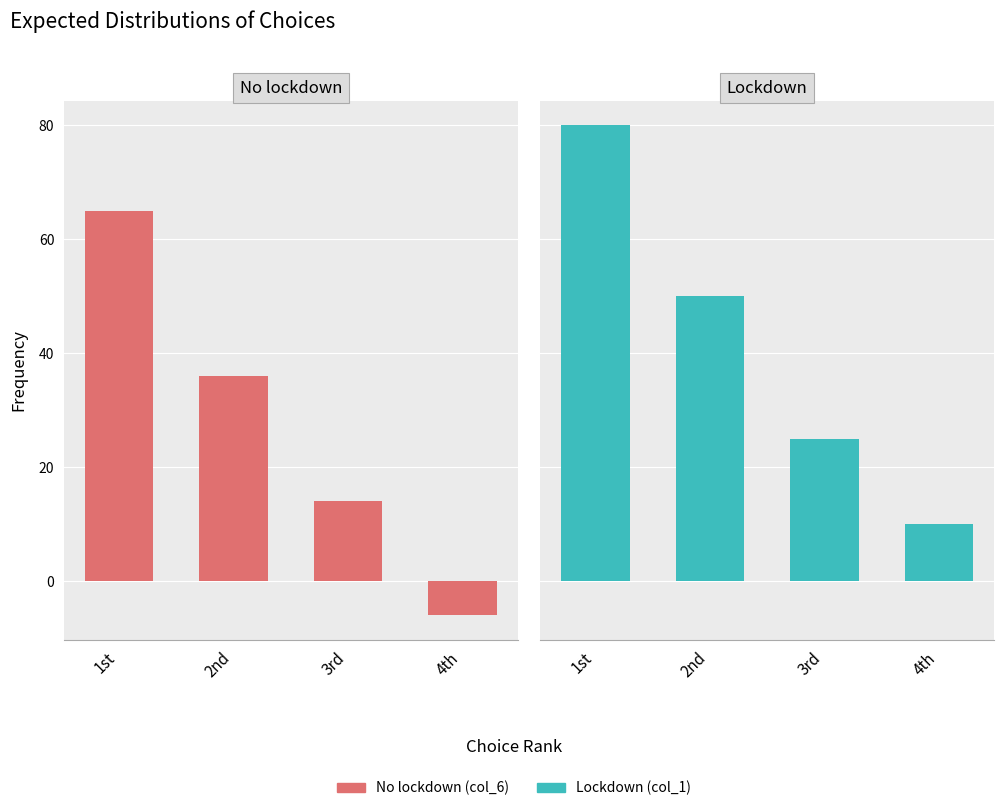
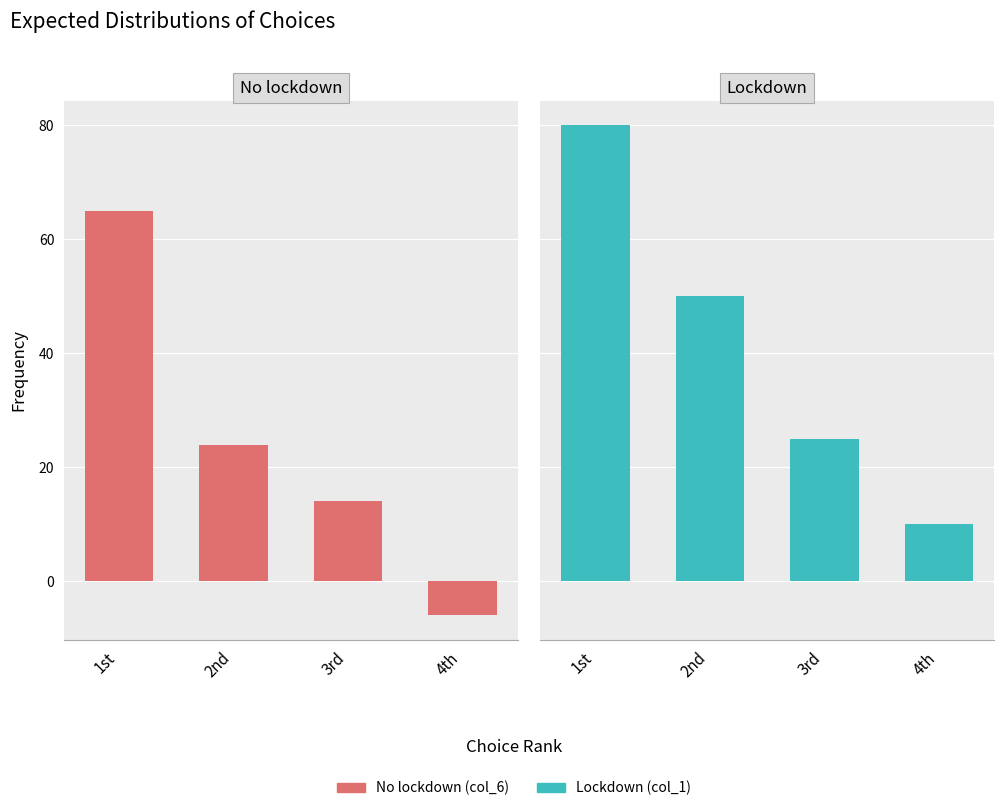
No lockdown, 2nd: 36 -> 24
